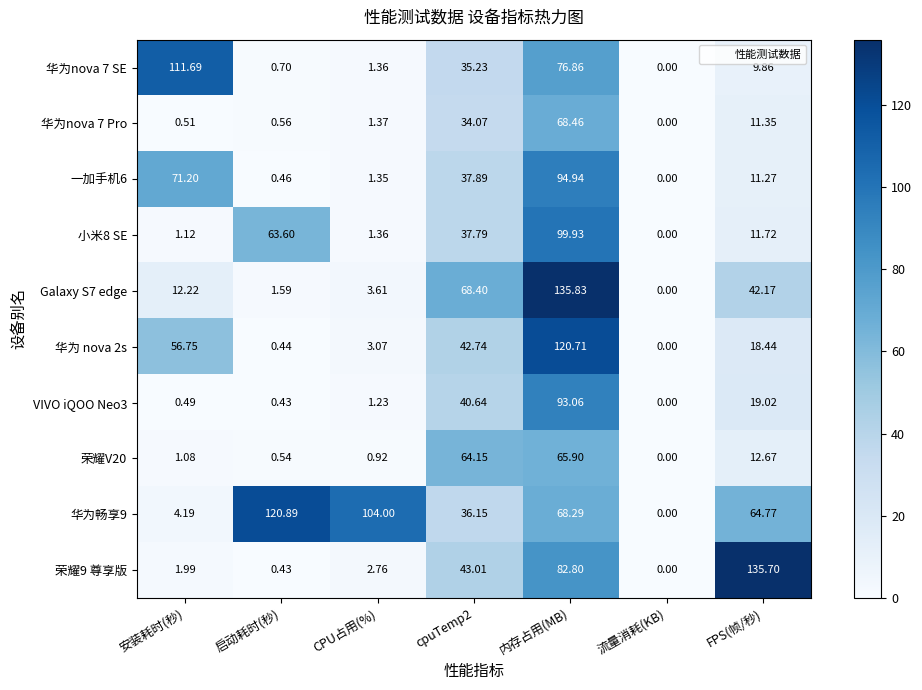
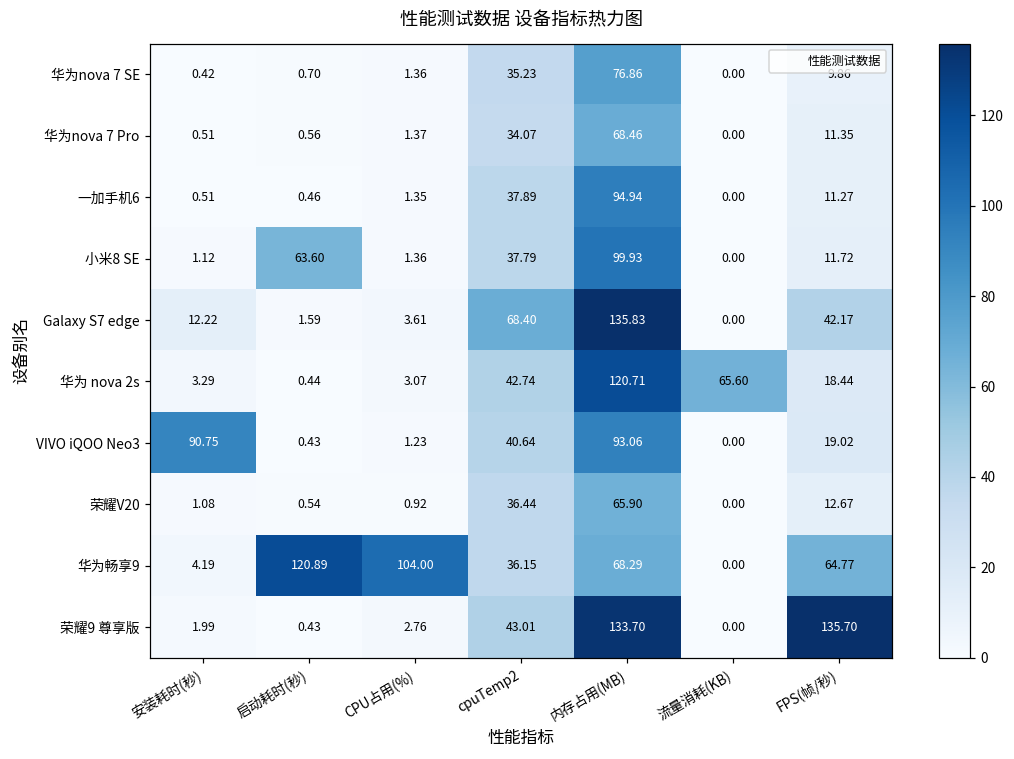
华为nova 7 SE, 安装耗时(秒): 111.69 -> 0.42
一加手机6, 安装耗时(秒): 71.20 -> 0.51
华为 nova 2s, 安装耗时(秒): 56.75 -> 3.29
华为 nova 2s, 流量消耗(KB): 0.00 -> 65.60
VIVO iQOO Neo3, 安装耗时(秒): 0.49 -> 90.75
荣耀V20, cpuTemp2: 64.15 -> 36.44
荣耀9 尊享版, 内存占用(MB): 82.80 -> 133.70
